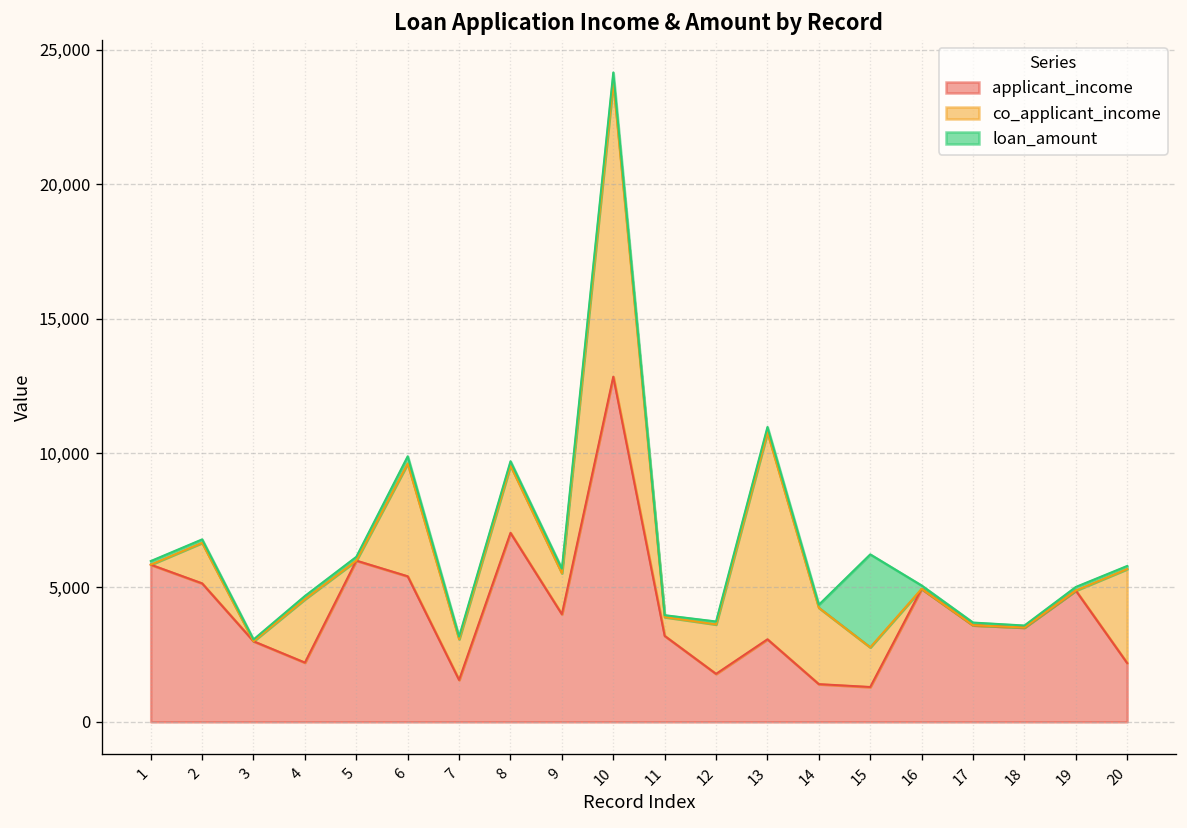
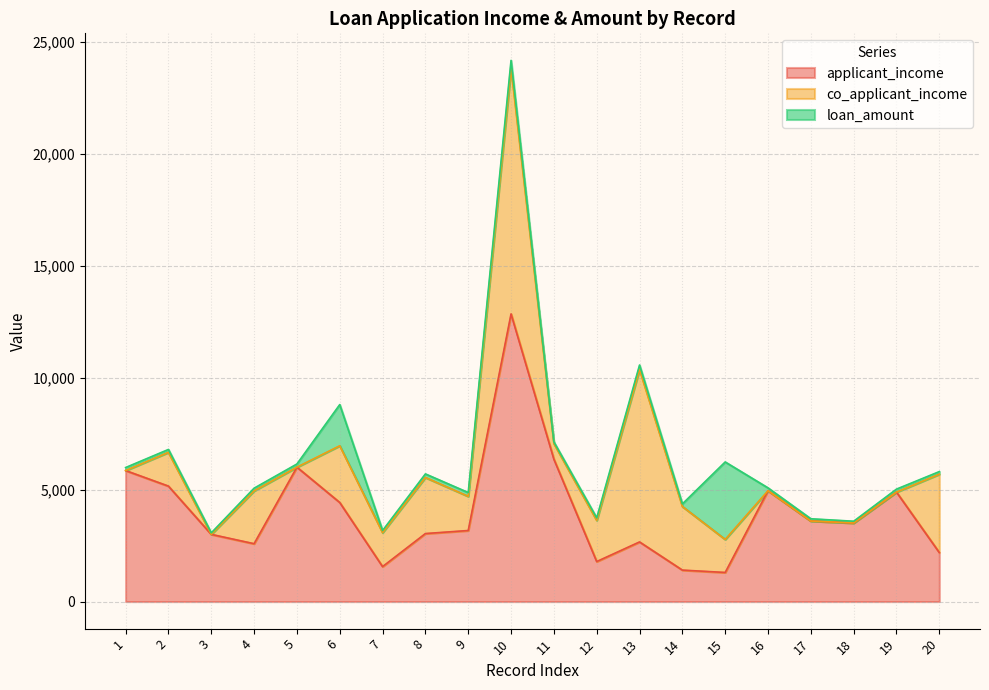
applicant_income, 4: 2,200 -> 2,600
applicant_income, 6: 5,400 -> 4,400
co_applicant_income, 6: 4,200 -> 2,500
loan_amount, 6: 300 -> 1,800
applicant_income, 8: 7,000 -> 3,000
applicant_income, 9: 4,000 -> 3,200
applicant_income, 11: 3,200 -> 6,400
applicant_income, 13: 3,100 -> 2,700
